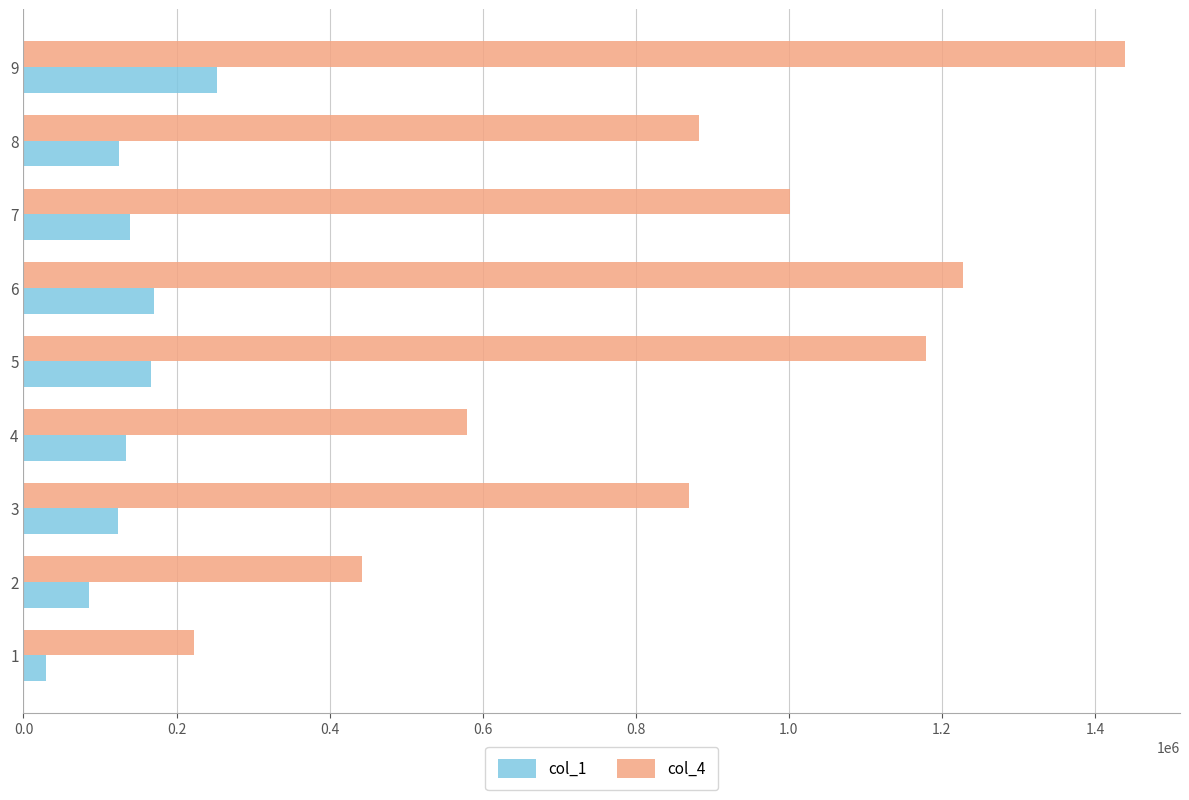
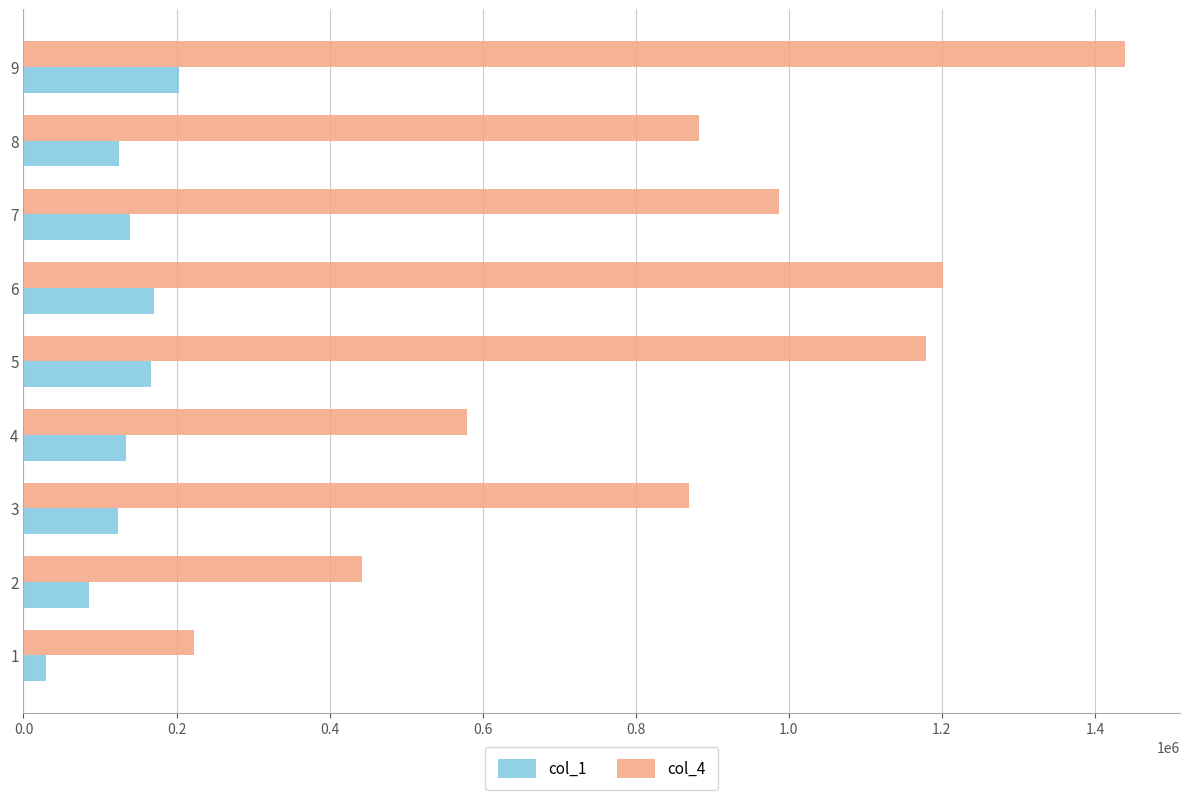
col_1, 9: 250000 -> 200000
col_4, 7: 1000000 -> 990000
col_4, 6: 1230000 -> 1200000
